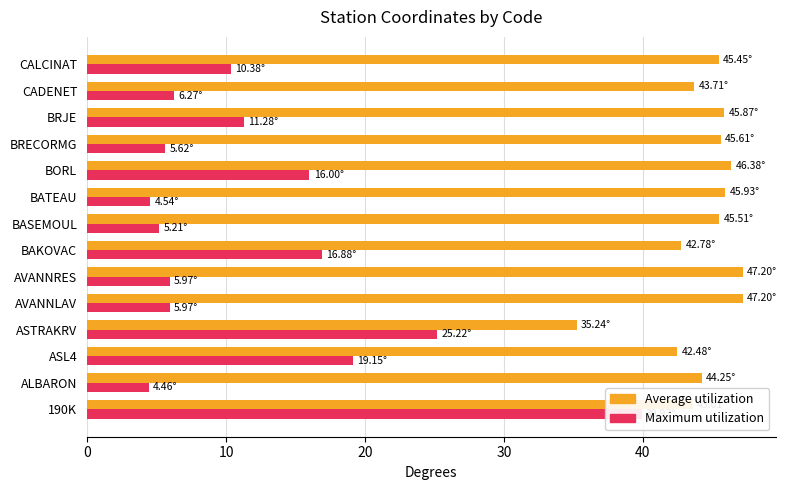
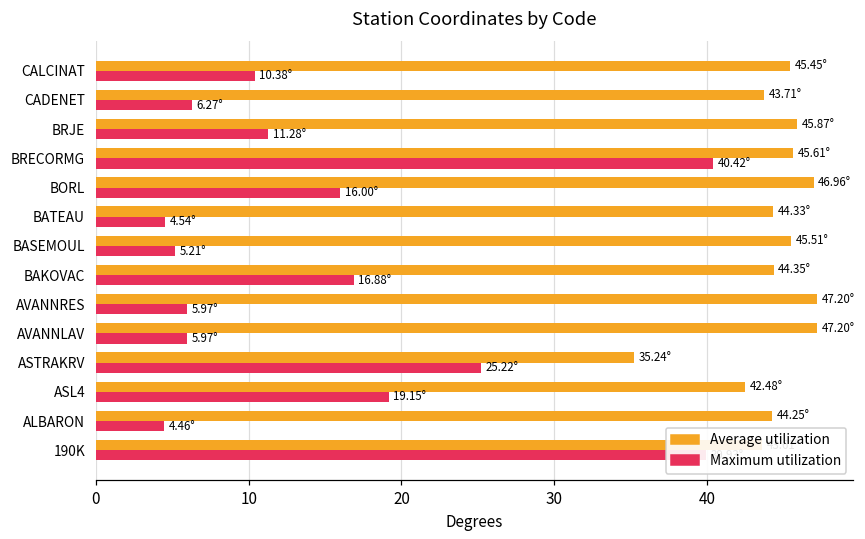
Maximum utilization, BRECORMG: 5.62° -> 40.42°
Average utilization, BORL: 46.38° -> 46.96°
Average utilization, BATEAU: 45.93° -> 44.33°
Average utilization, BAKOVAC: 42.78° -> 44.35°
